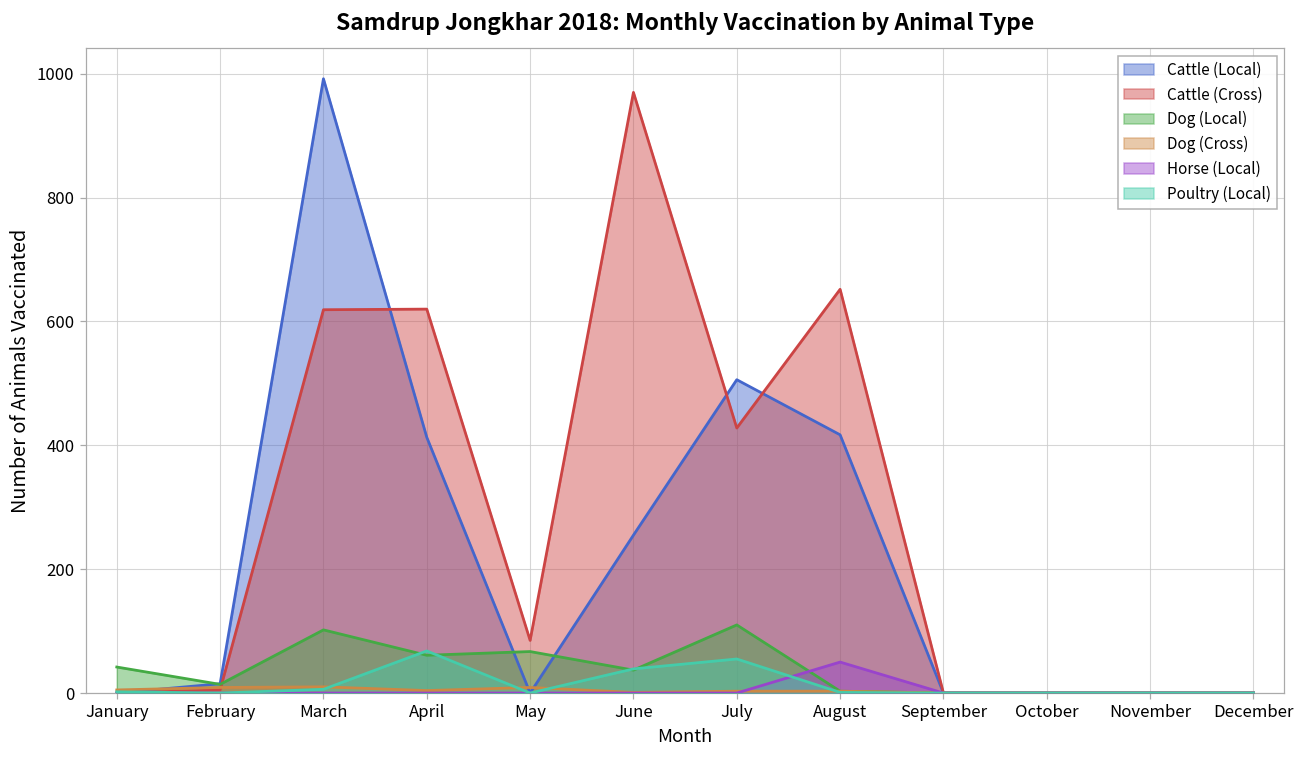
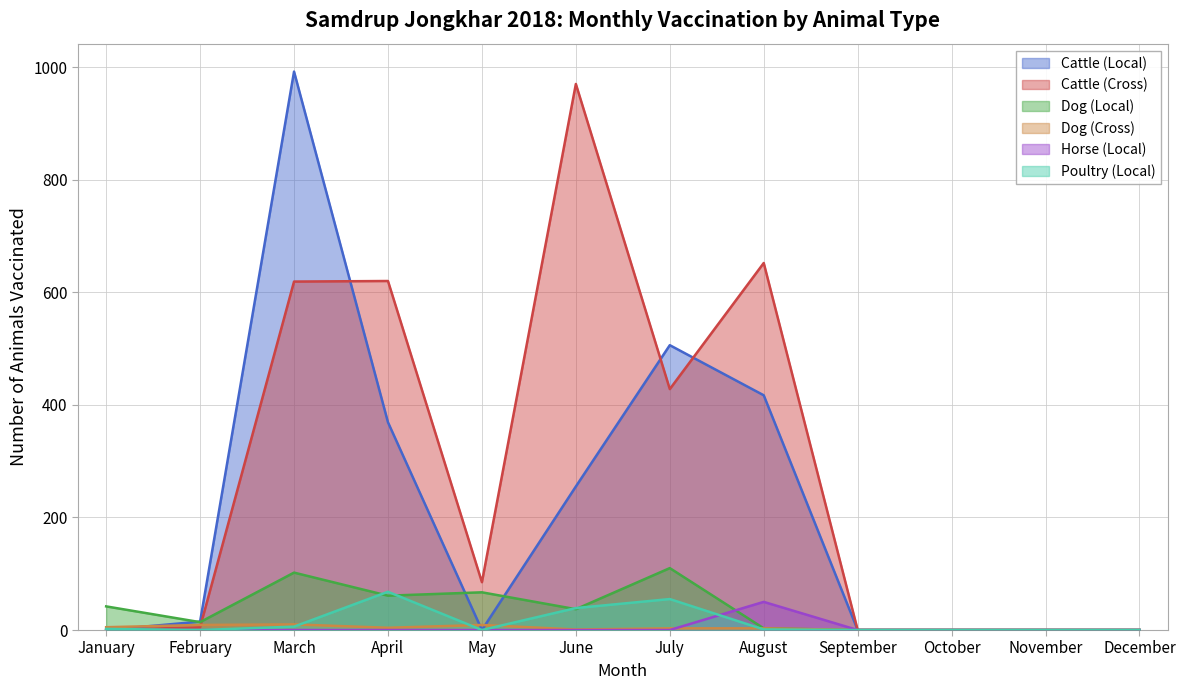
Cattle (Local), April: 410 -> 370
